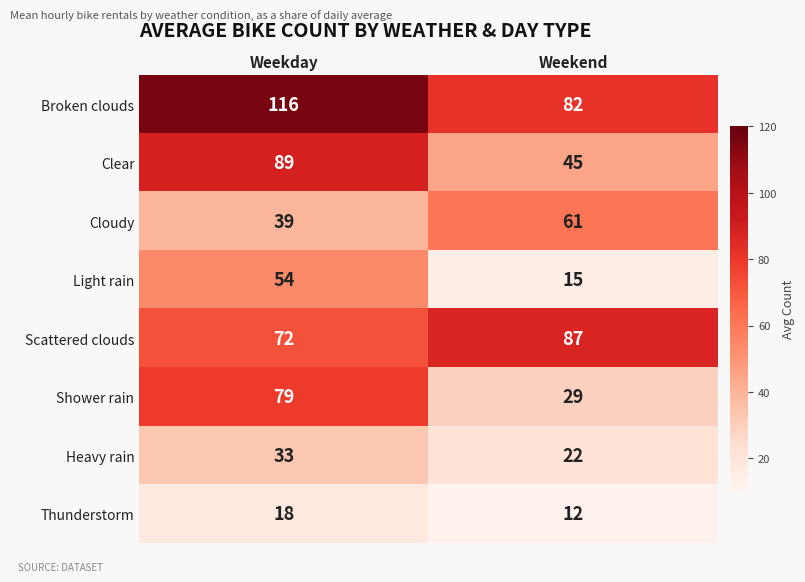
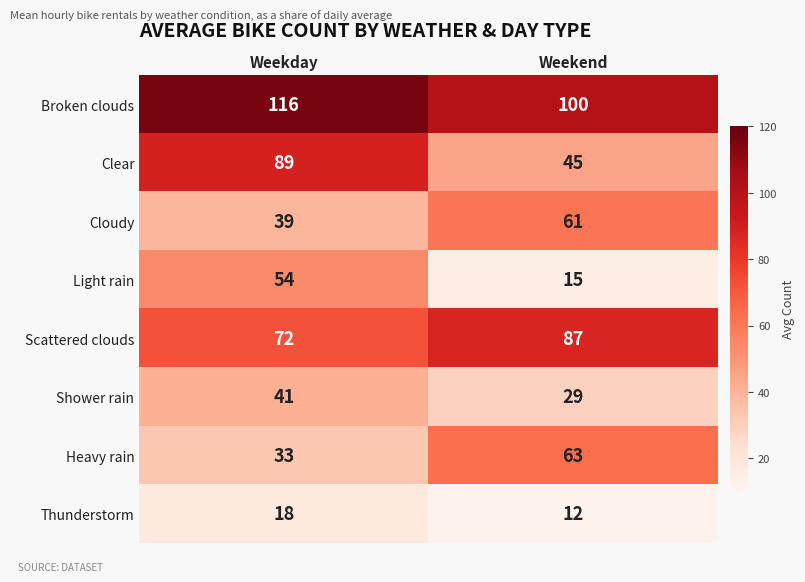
Broken clouds, Weekend: 82 -> 100
Shower rain, Weekday: 79 -> 41
Heavy rain, Weekend: 22 -> 63
